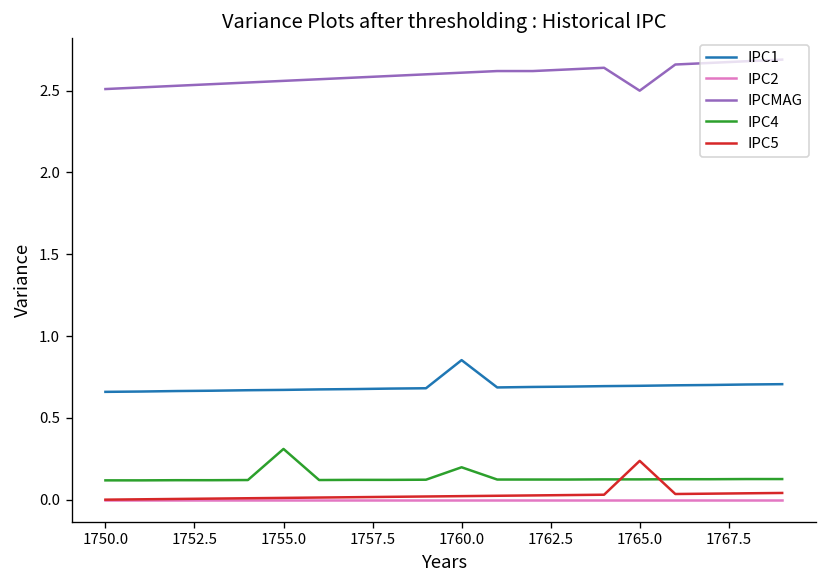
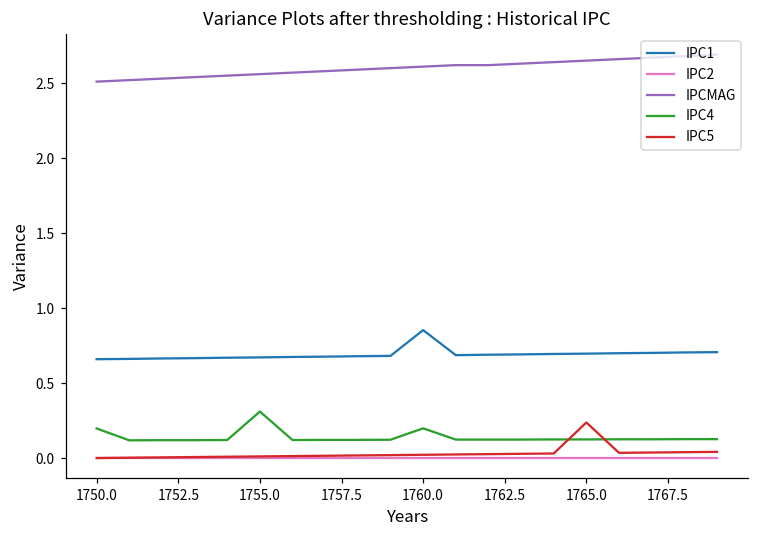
IPC4, 1750.0: 0.12 -> 0.20
IPCMAG, 1765.0: 2.50 -> 2.65
